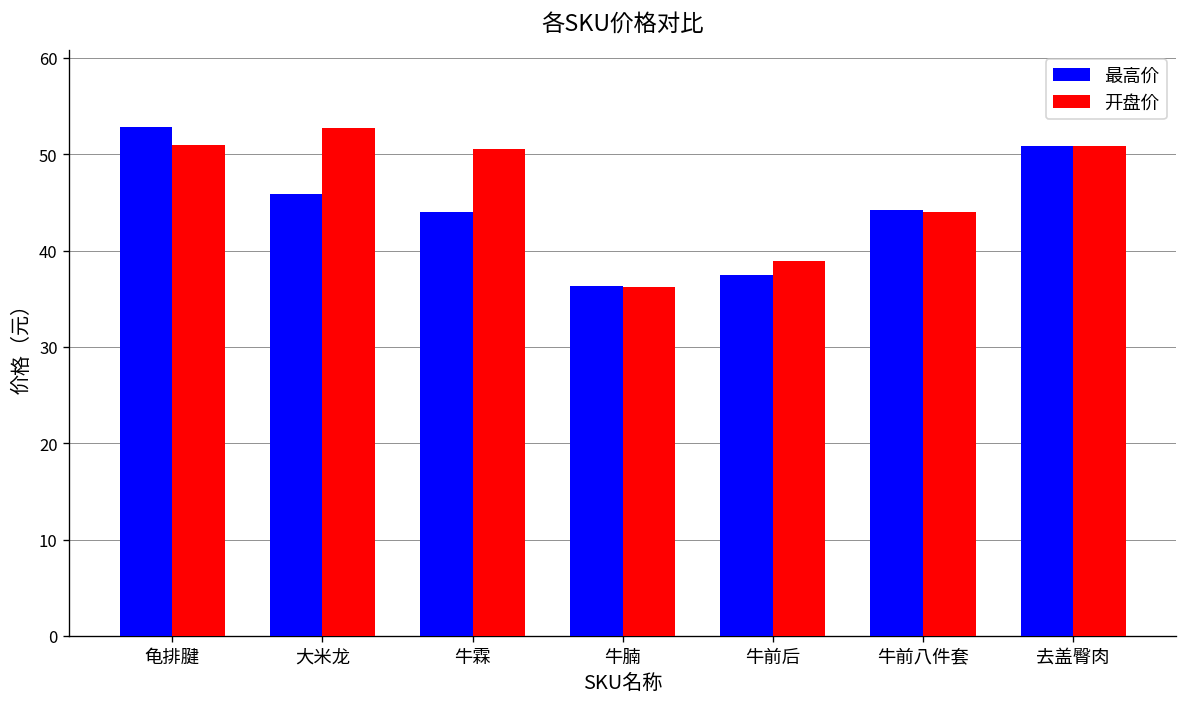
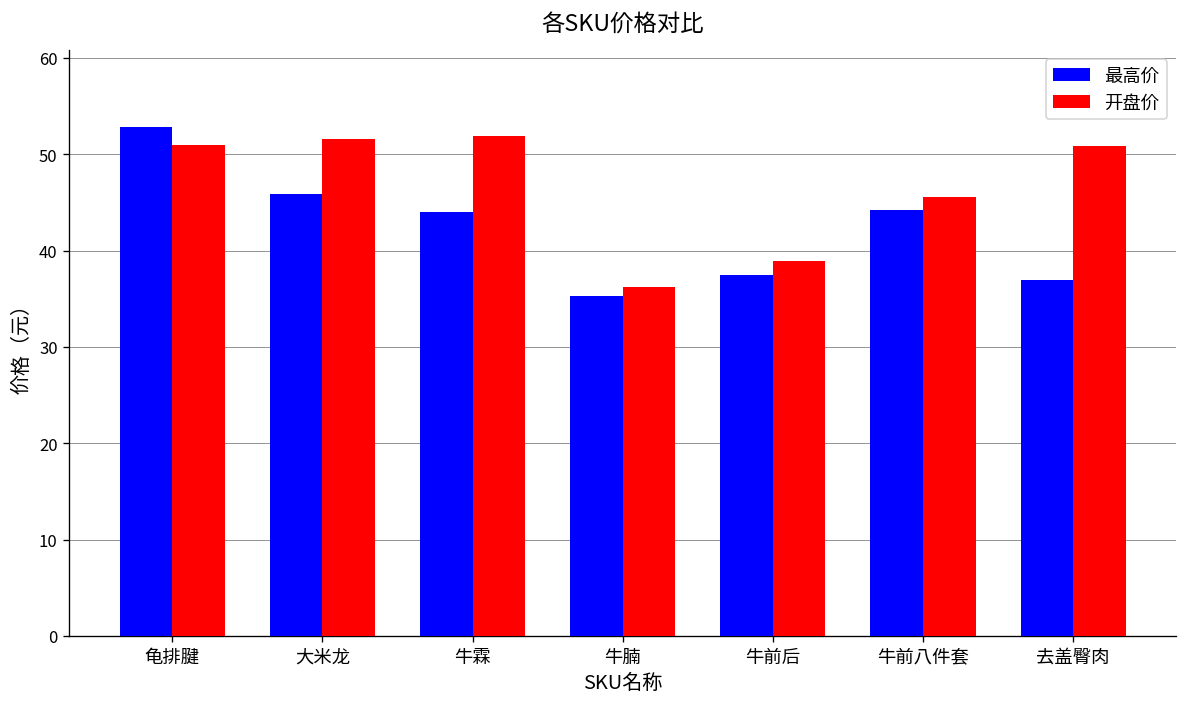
开盘价, 大米龙: 53 -> 52
开盘价, 牛霖: 51 -> 52
最高价, 牛腩: 36 -> 35
开盘价, 牛前八件套: 44 -> 46
最高价, 去盖臀肉: 51 -> 37
